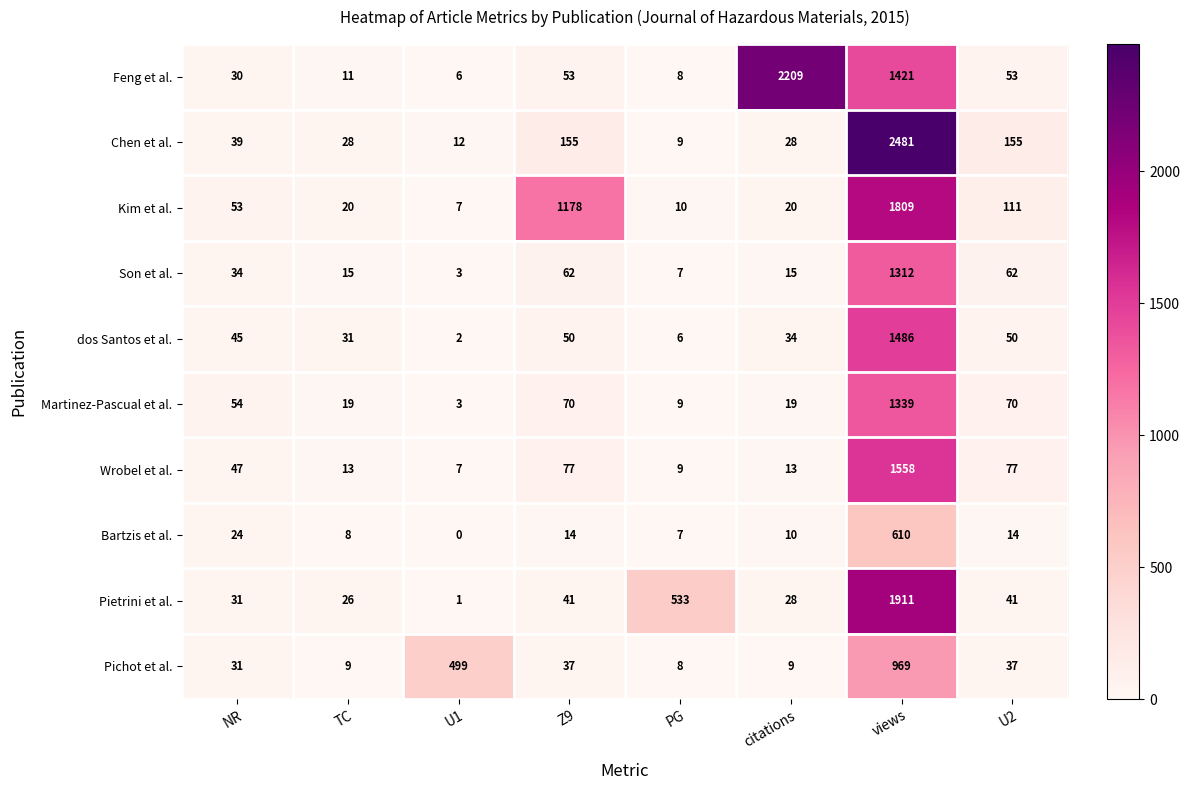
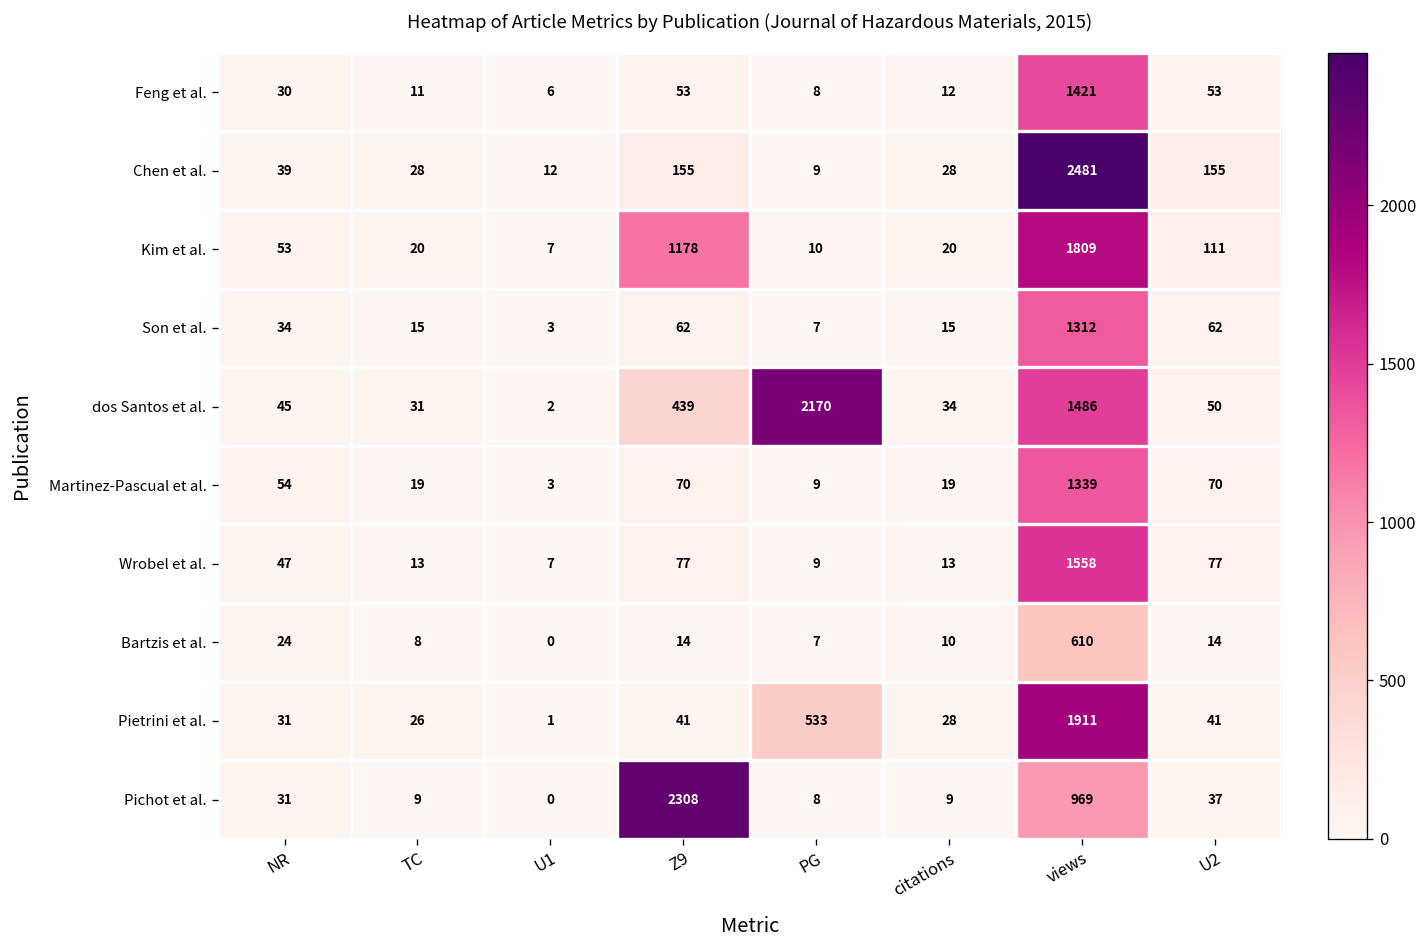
Feng et al., citations: 2209 -> 12
dos Santos et al., Z9: 50 -> 439
dos Santos et al., PG: 6 -> 2170
Pichot et al., U1: 499 -> 0
Pichot et al., Z9: 37 -> 2308
